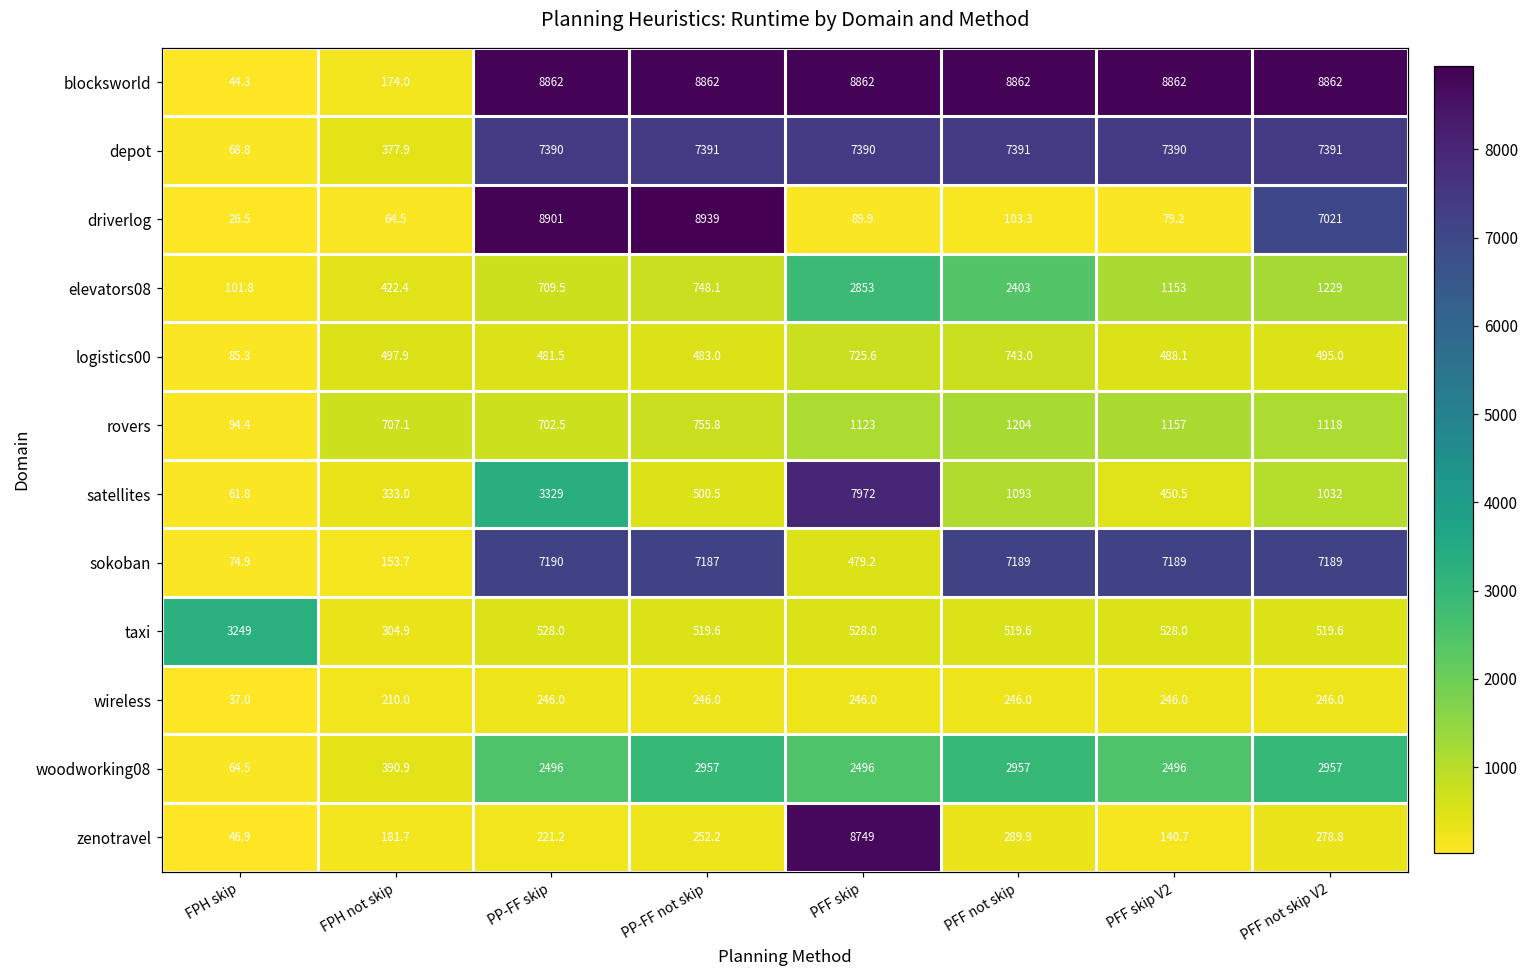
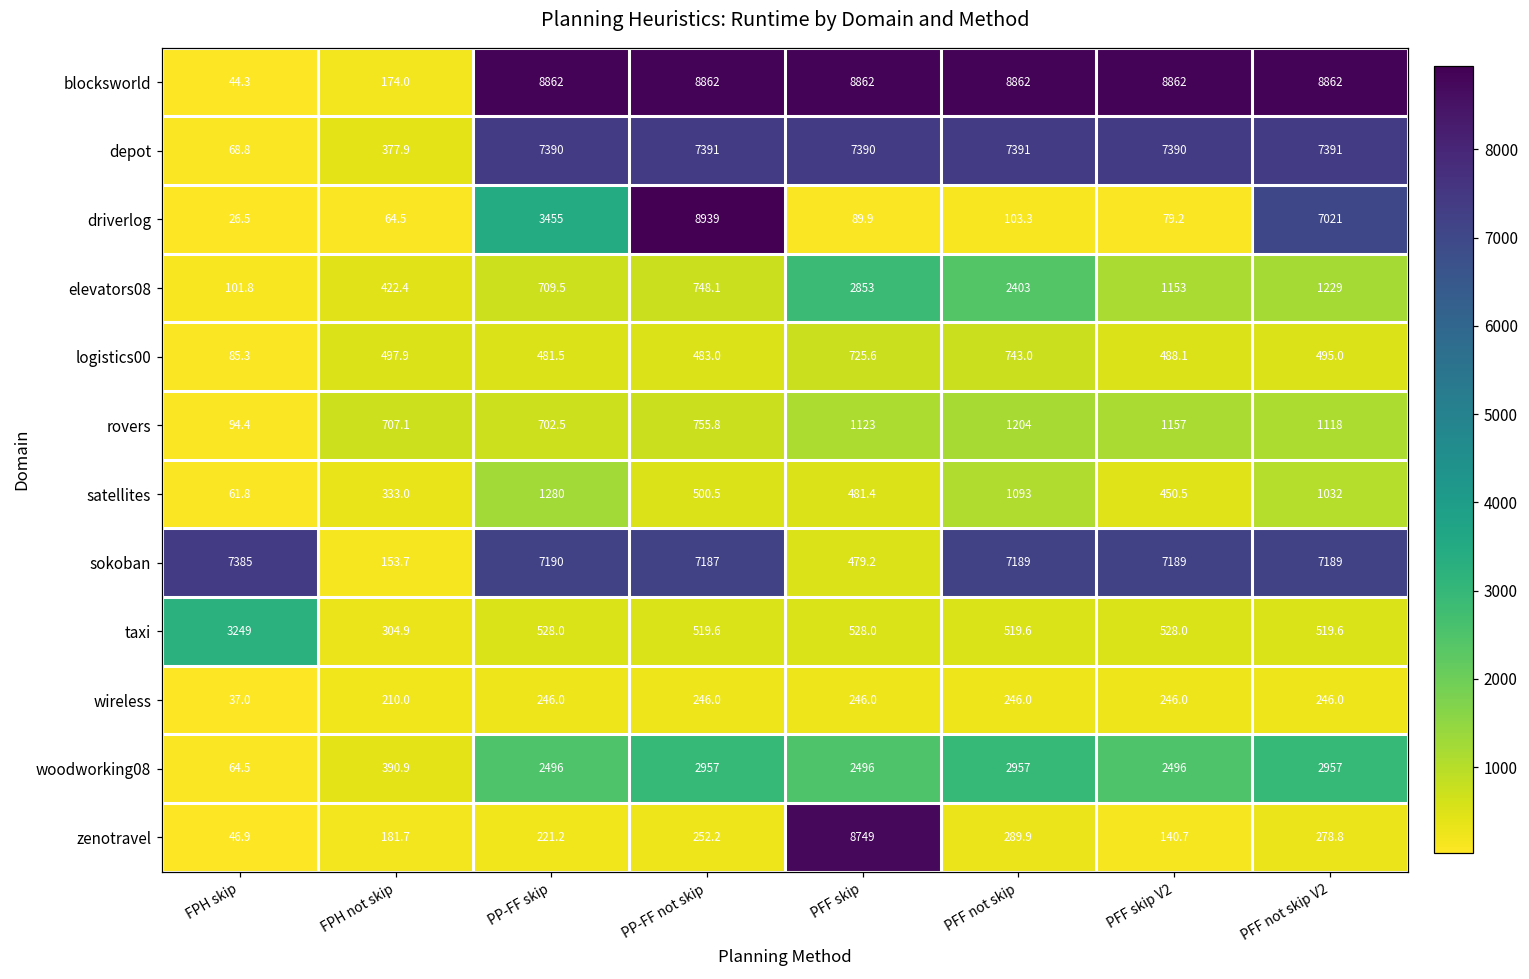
driverlog, PP-FF skip: 8901 -> 3455
satellites, PP-FF skip: 3329 -> 1280
satellites, PFF skip: 7972 -> 481.4
sokoban, FPH skip: 74.9 -> 7385
